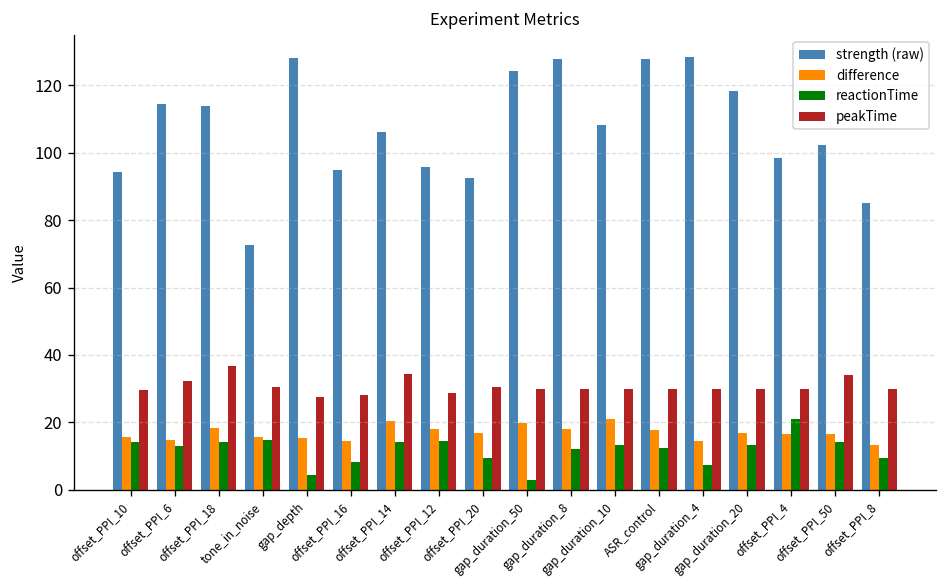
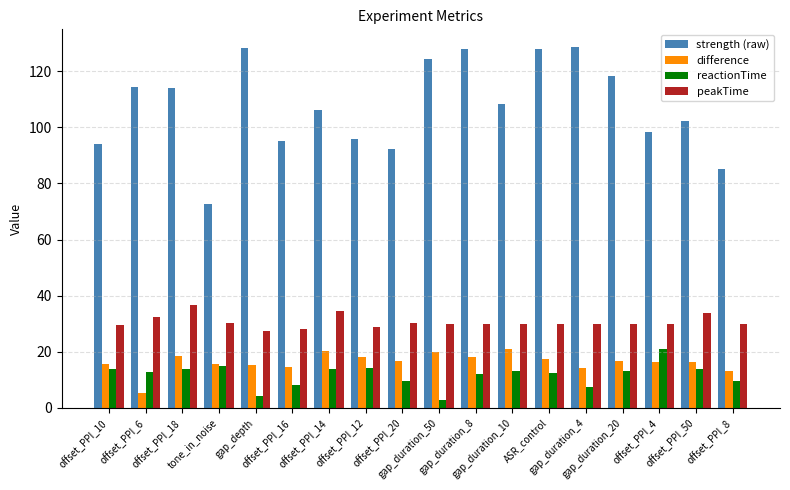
difference, offset_PPI_6: 15 -> 5
